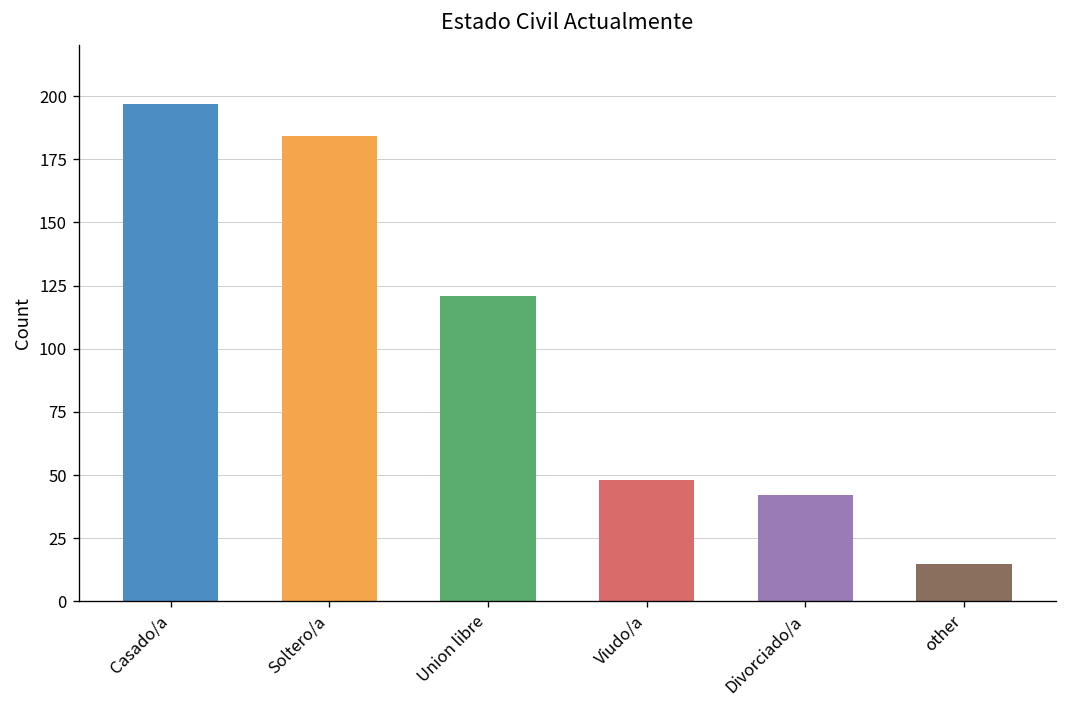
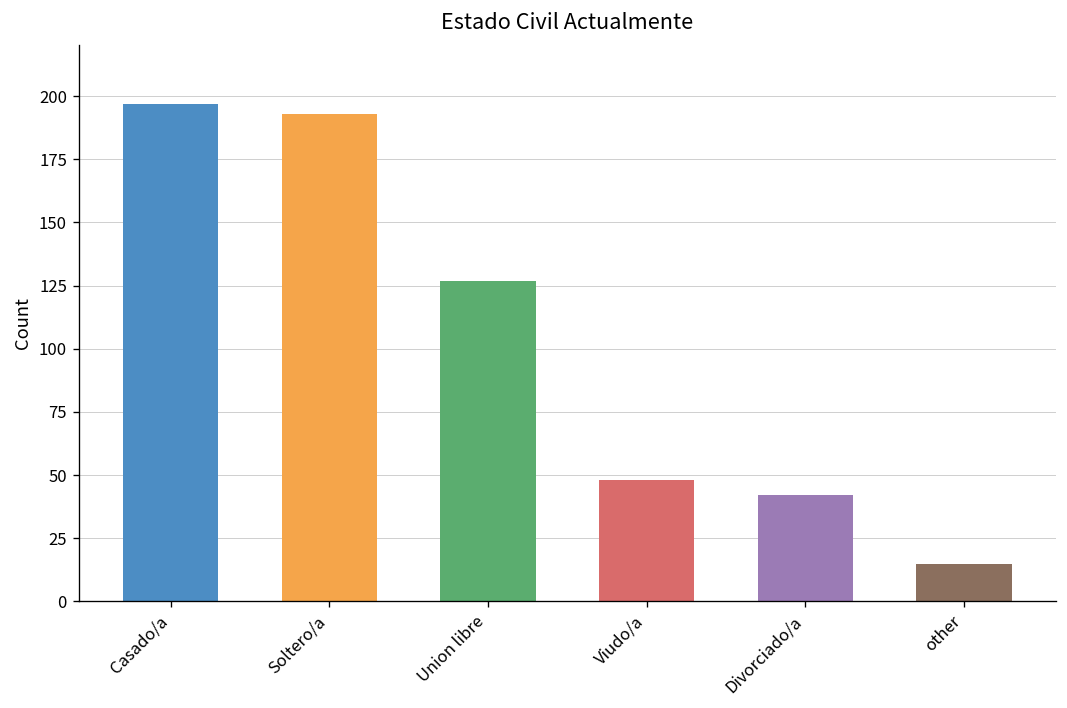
Soltero/a: 184 -> 193
Union libre: 121 -> 127
